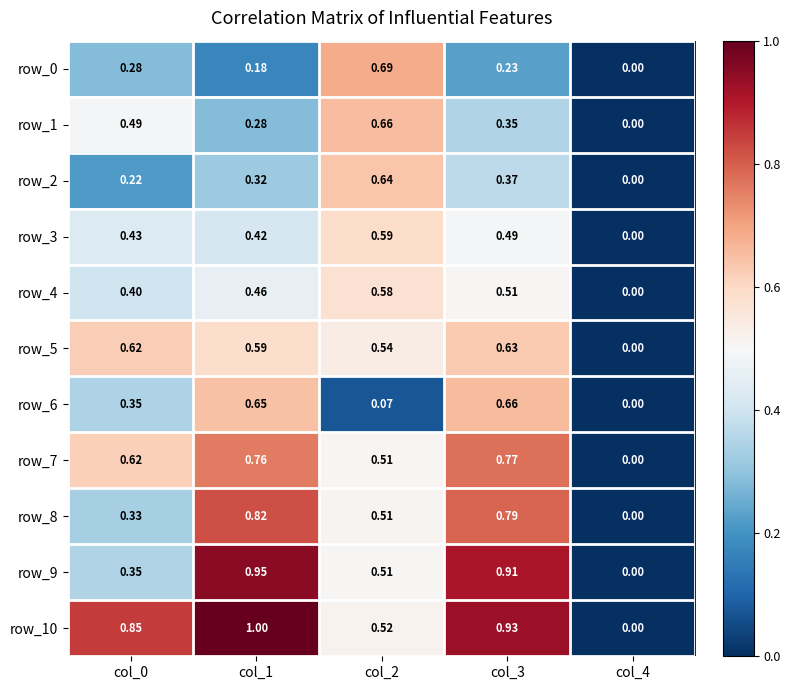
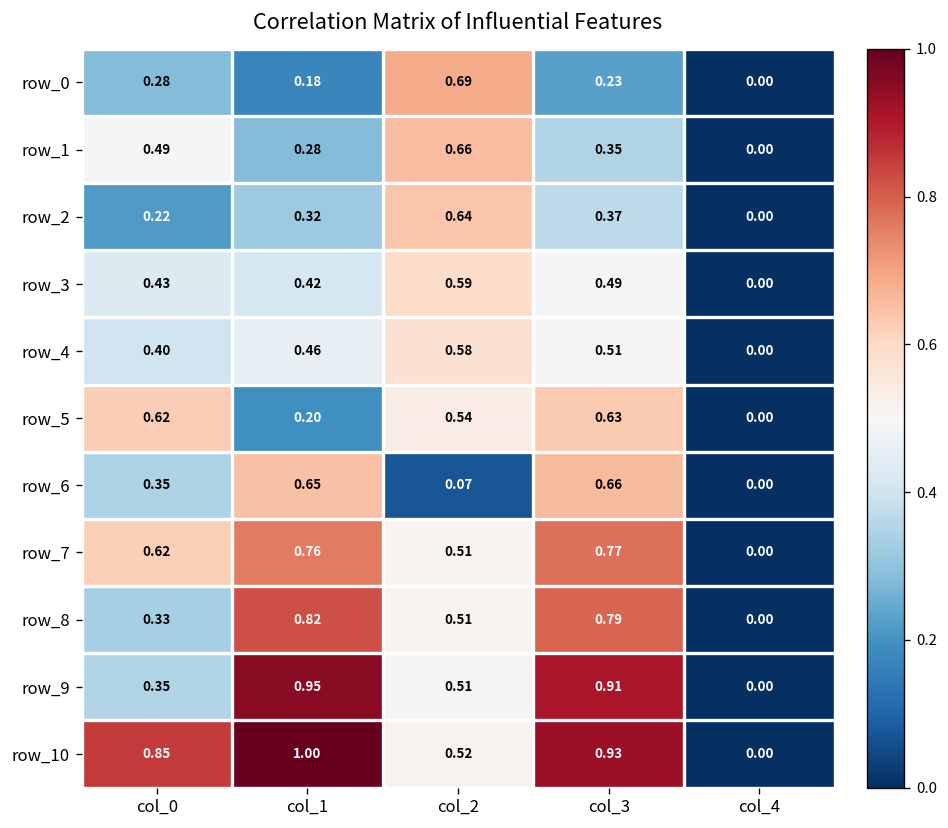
row_5, col_1: 0.59 -> 0.20
